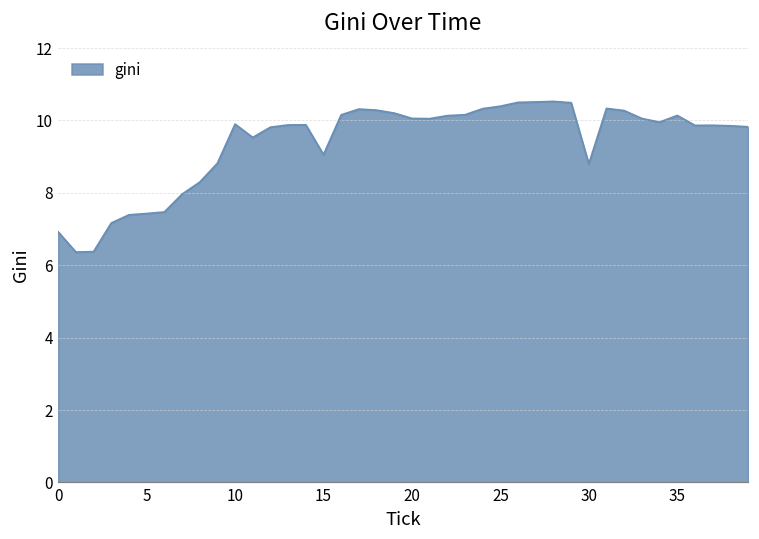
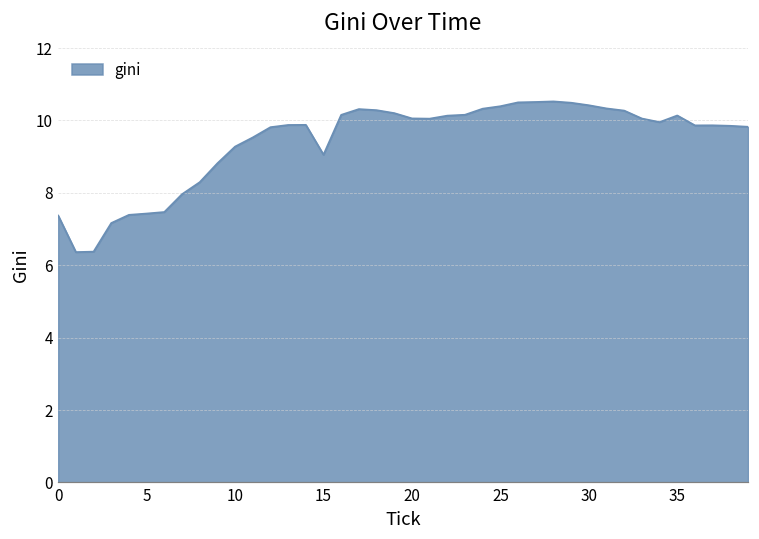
0: 6.9 -> 7.4
10: 9.9 -> 9.3
30: 8.8 -> 10.4
